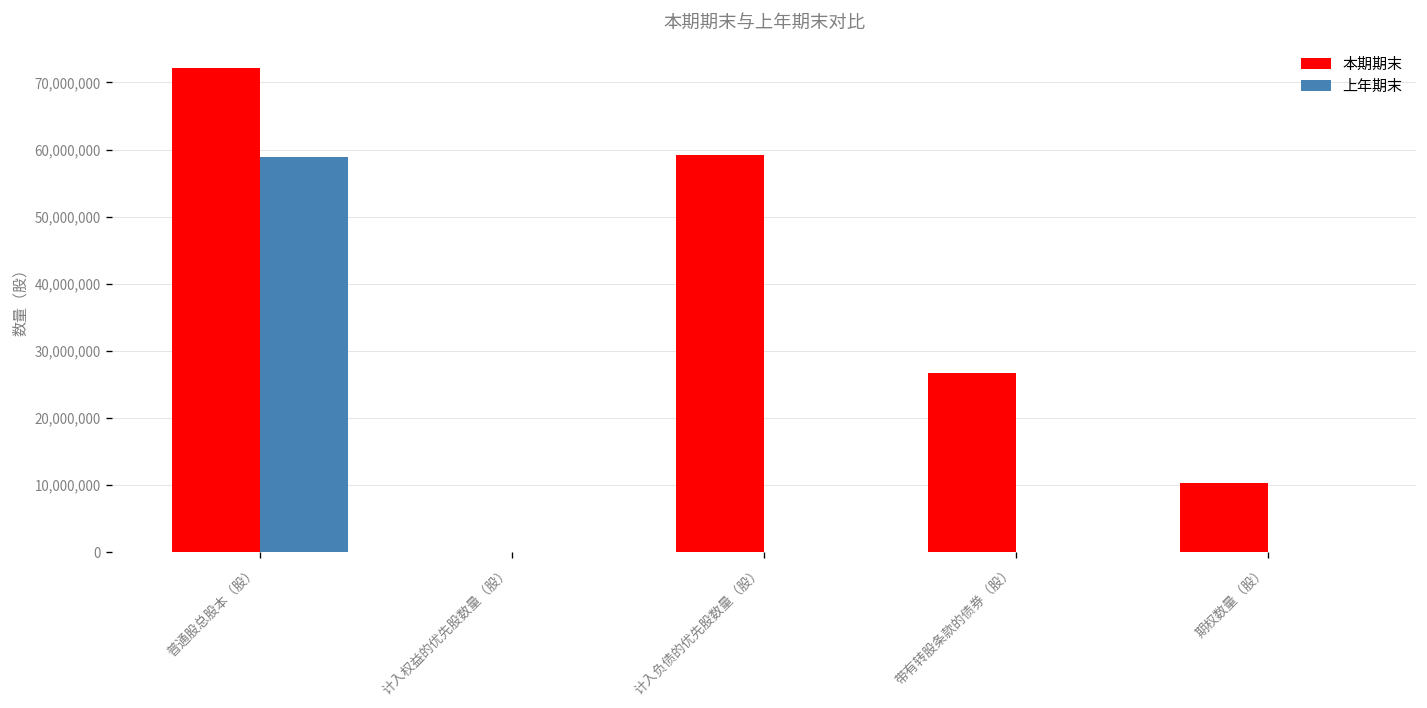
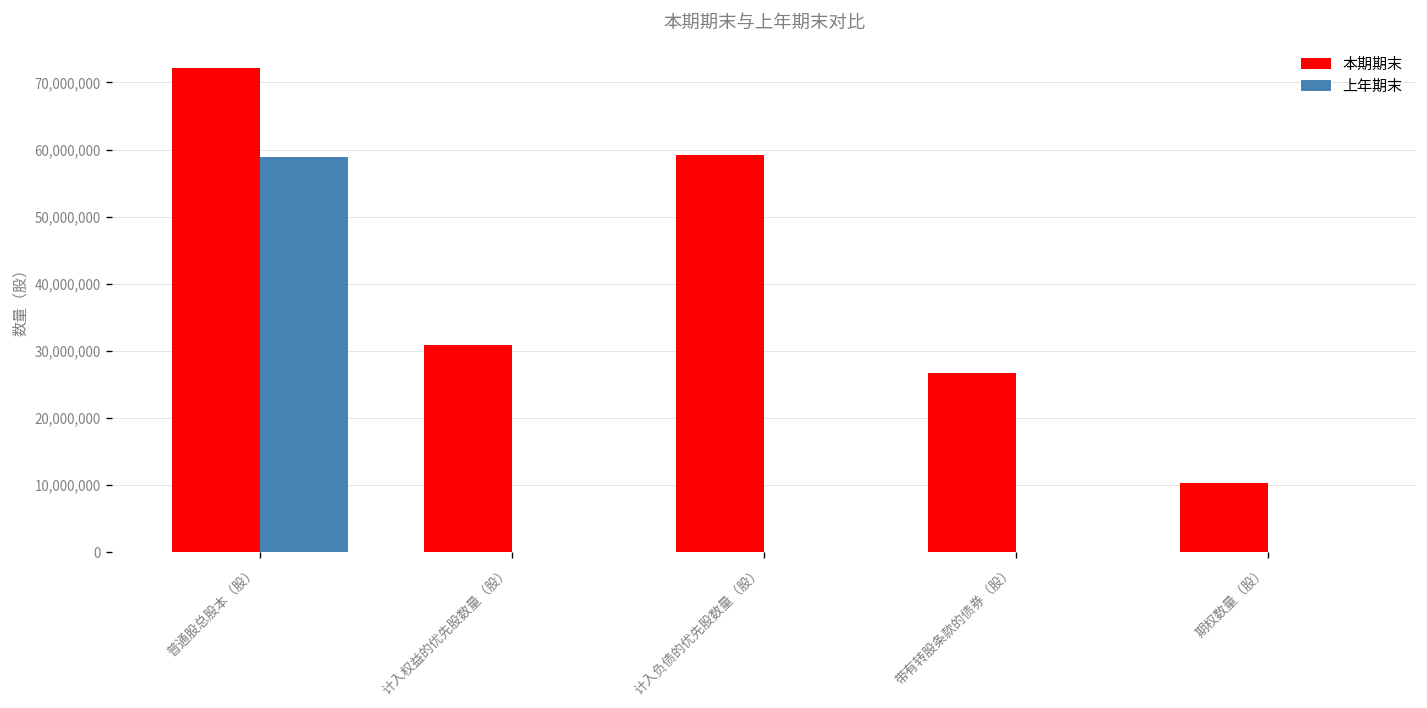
本期期末, 计入权益的优先股数量（股）: 0 -> 31,000,000
